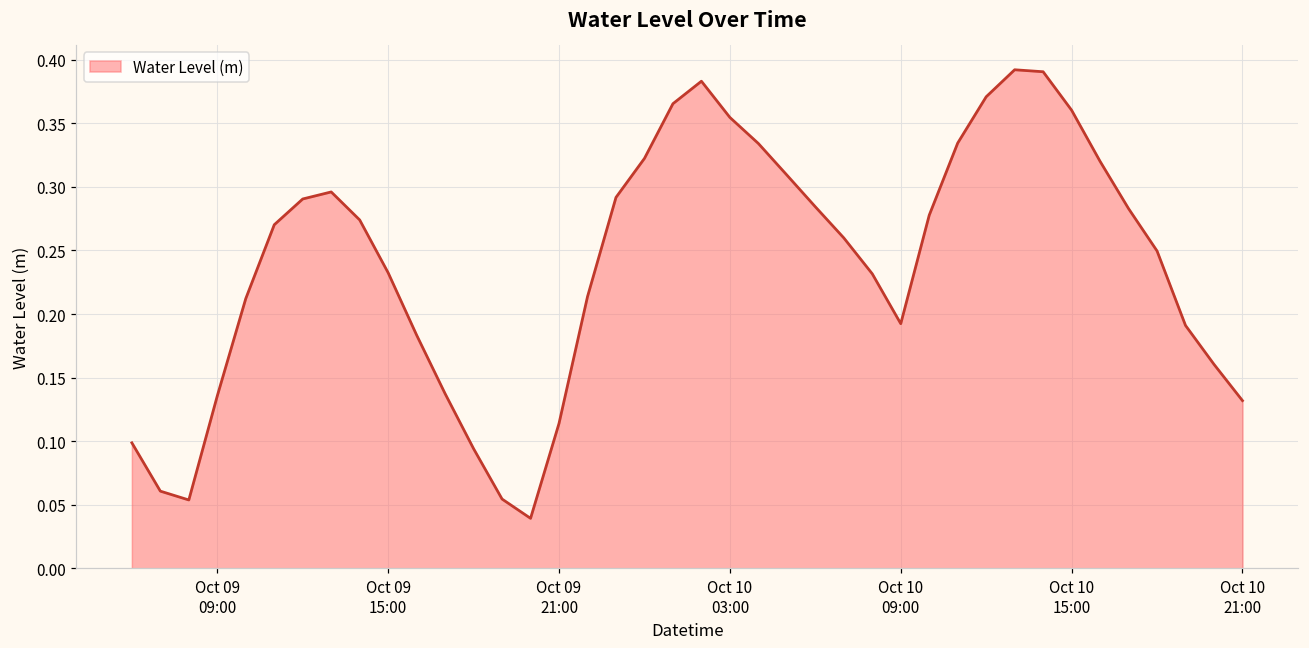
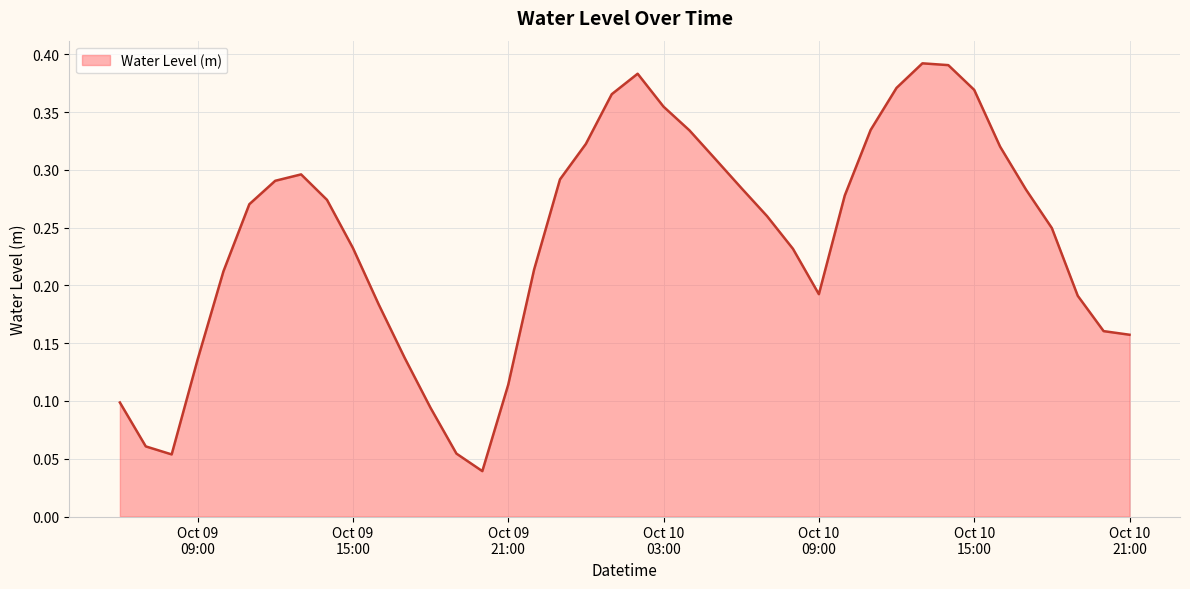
Oct 10 15:00: 0.360 -> 0.369
Oct 10 21:00: 0.132 -> 0.157
